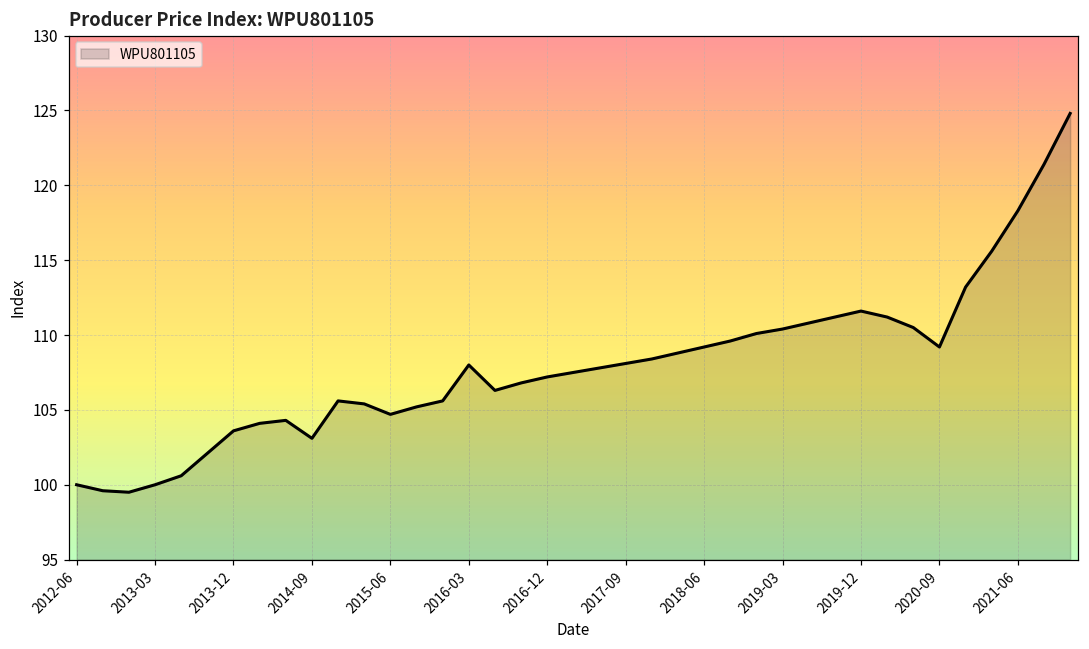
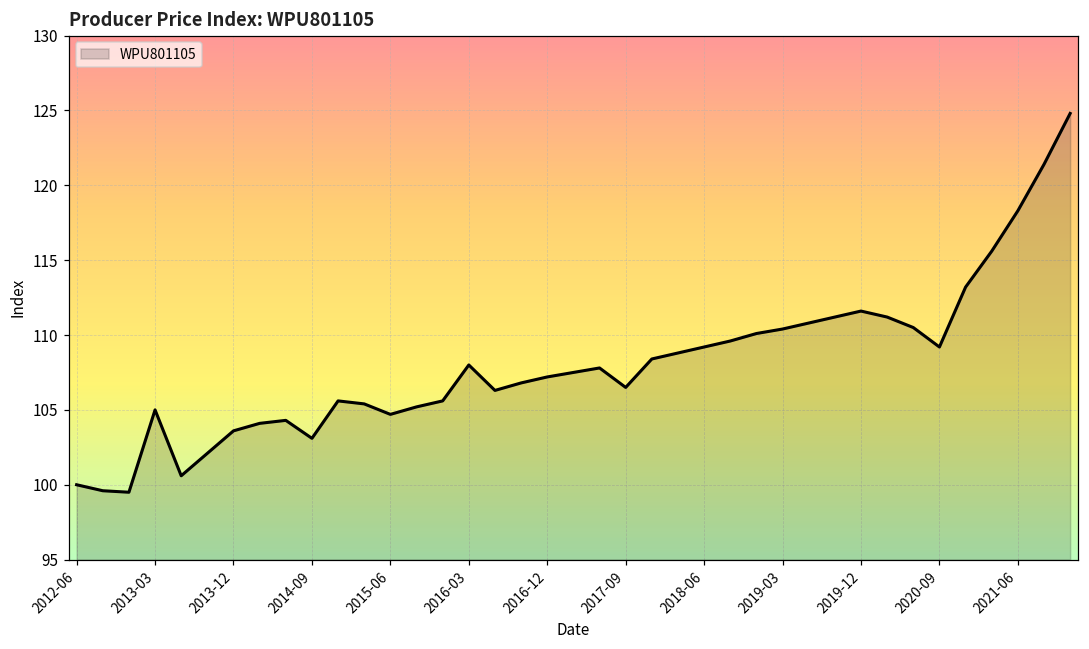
2013-03: 100 -> 105
2017-09: 108.1 -> 106.5
